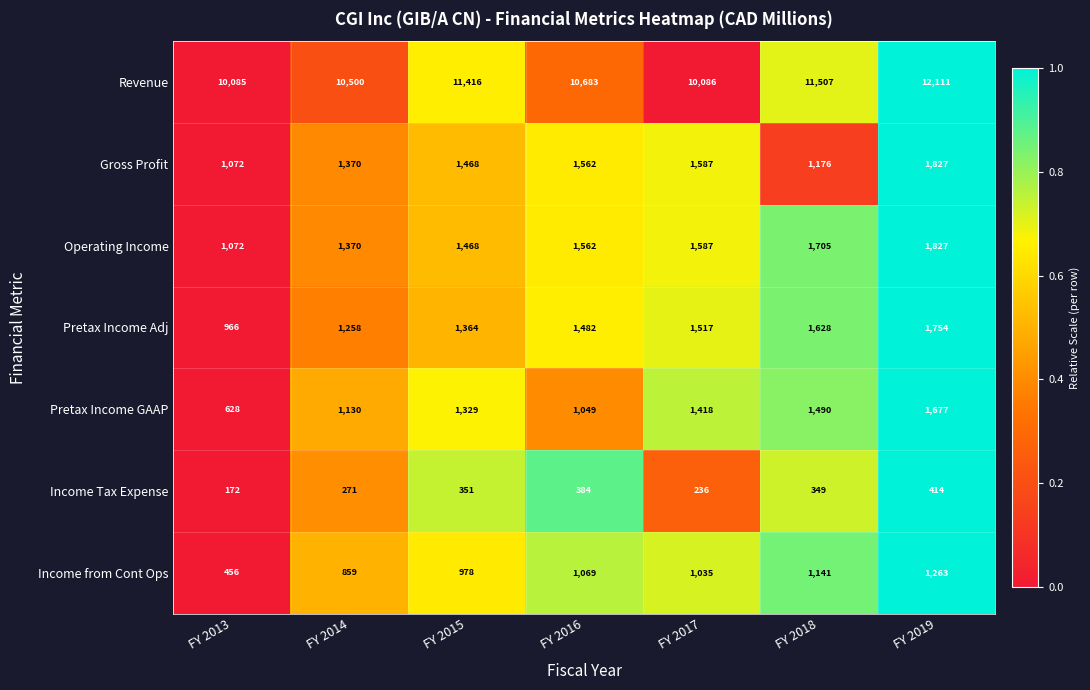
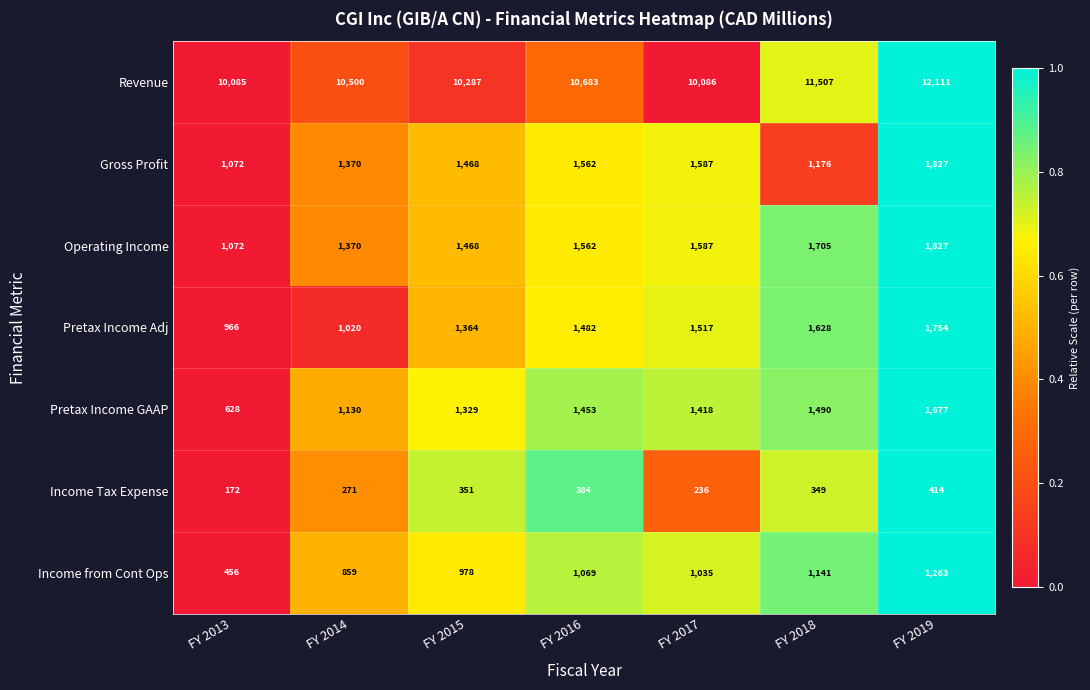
Revenue, FY 2015: 11,416 -> 10,287
Pretax Income Adj, FY 2014: 1,258 -> 1,020
Pretax Income GAAP, FY 2016: 1,049 -> 1,453
